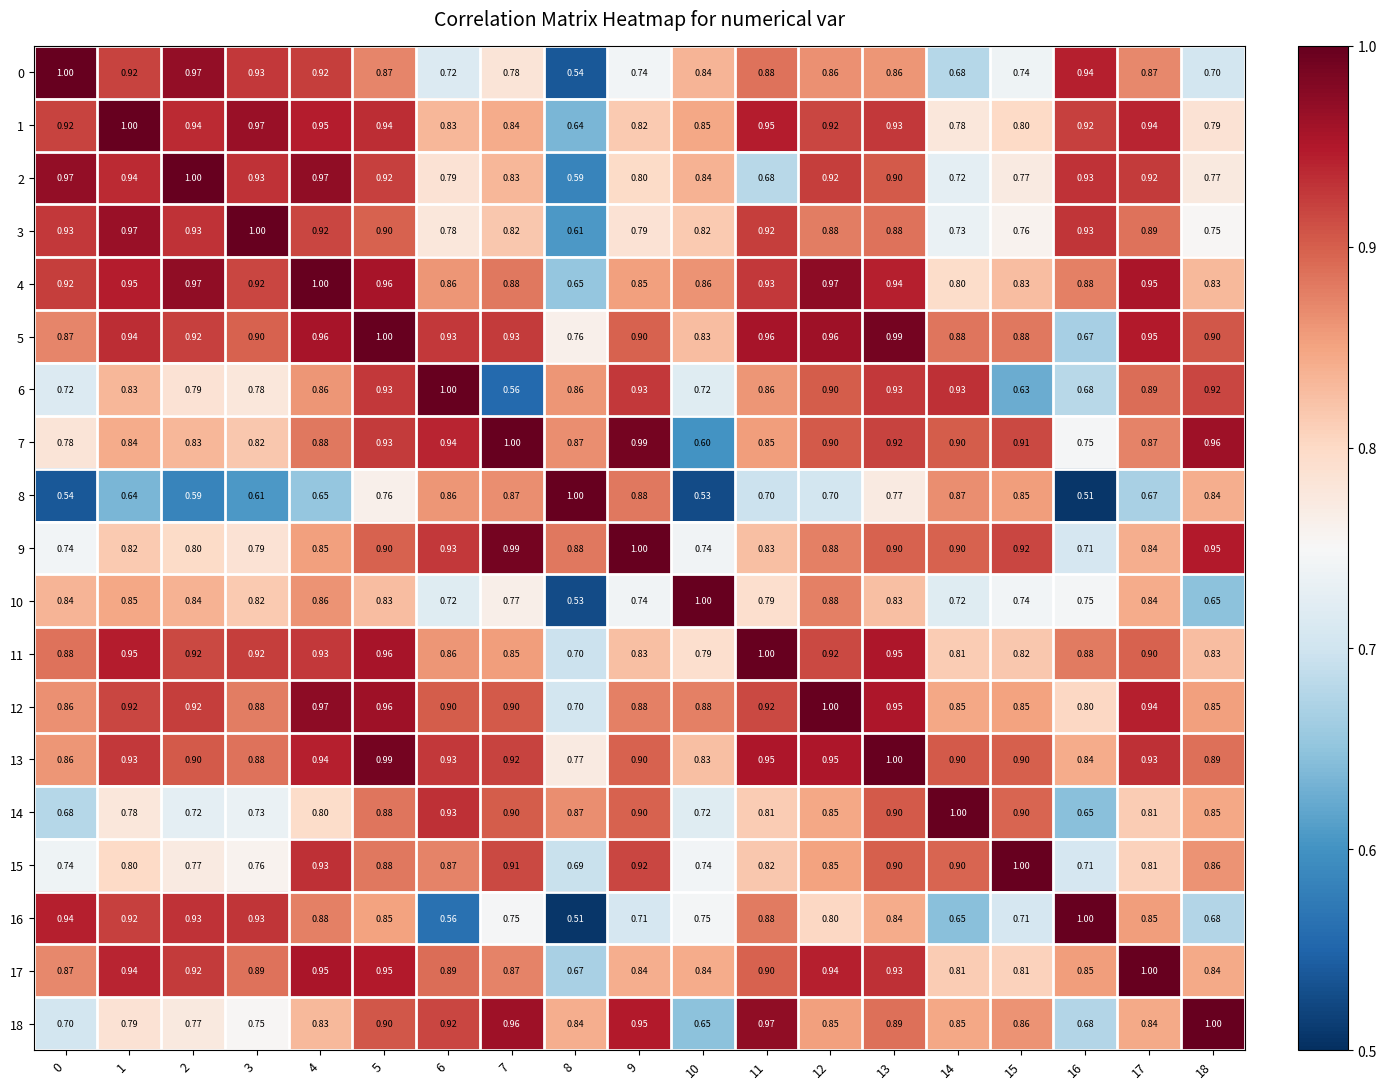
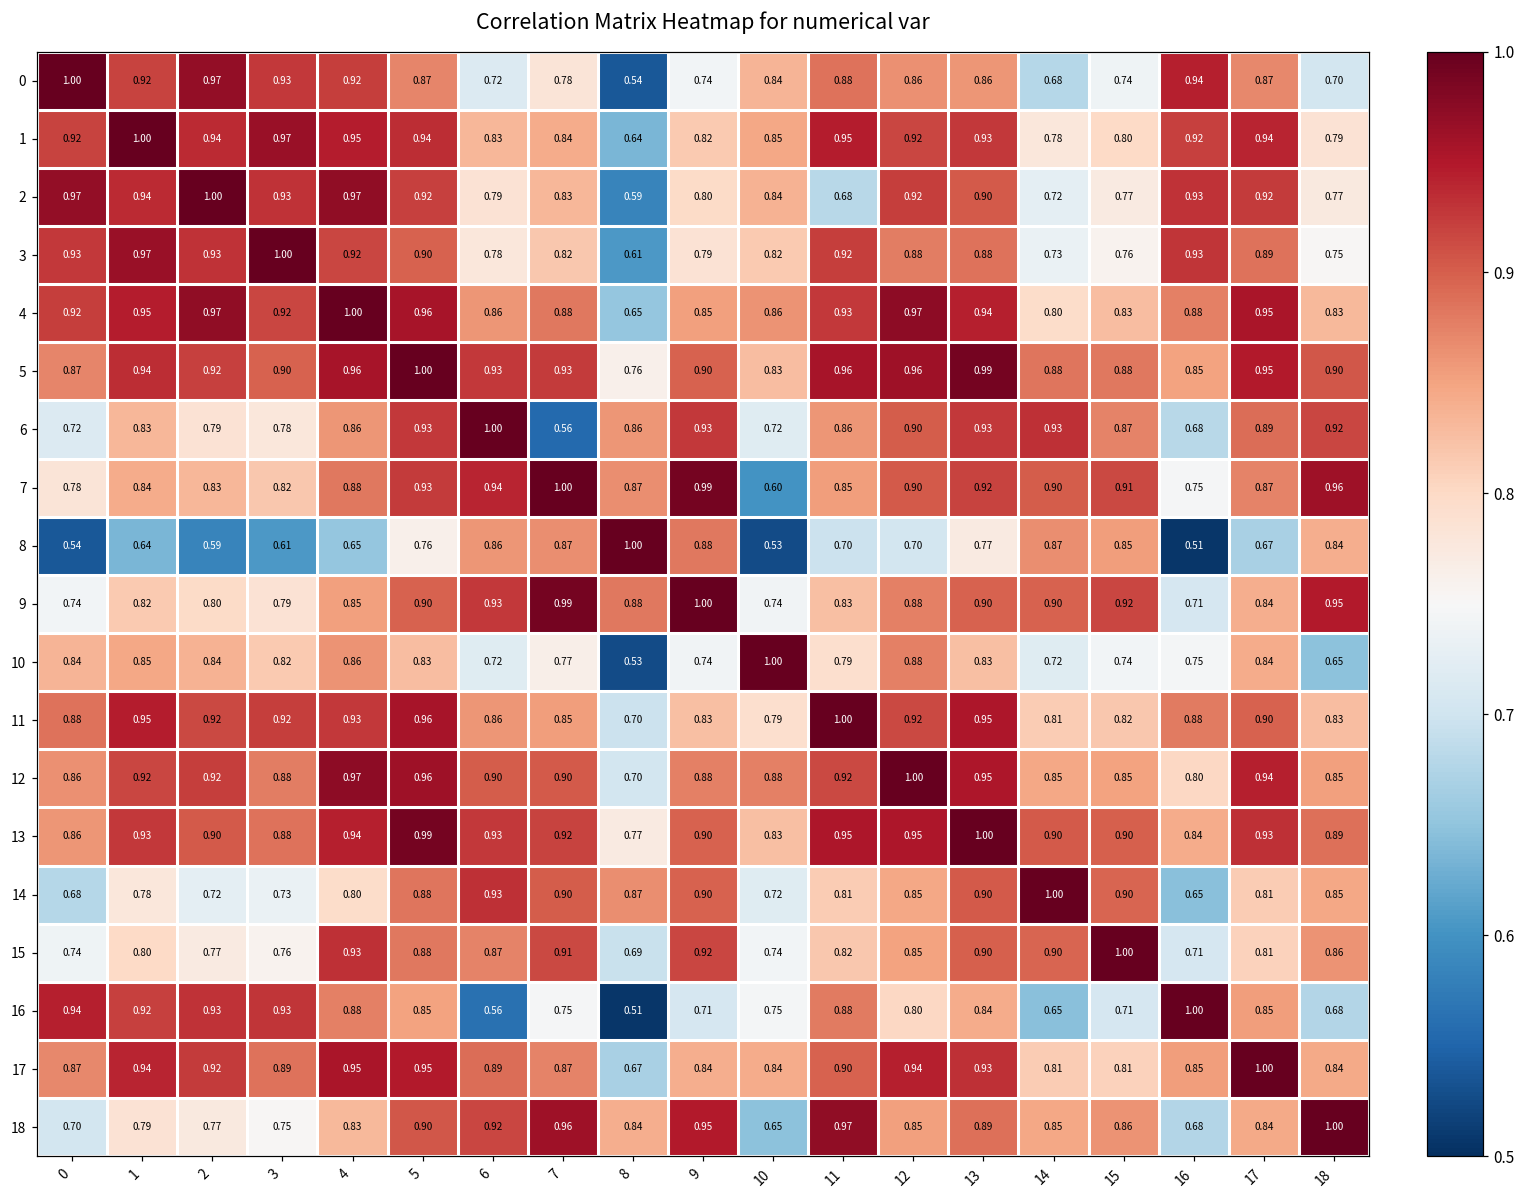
5, 16: 0.67 -> 0.85
6, 15: 0.63 -> 0.87
